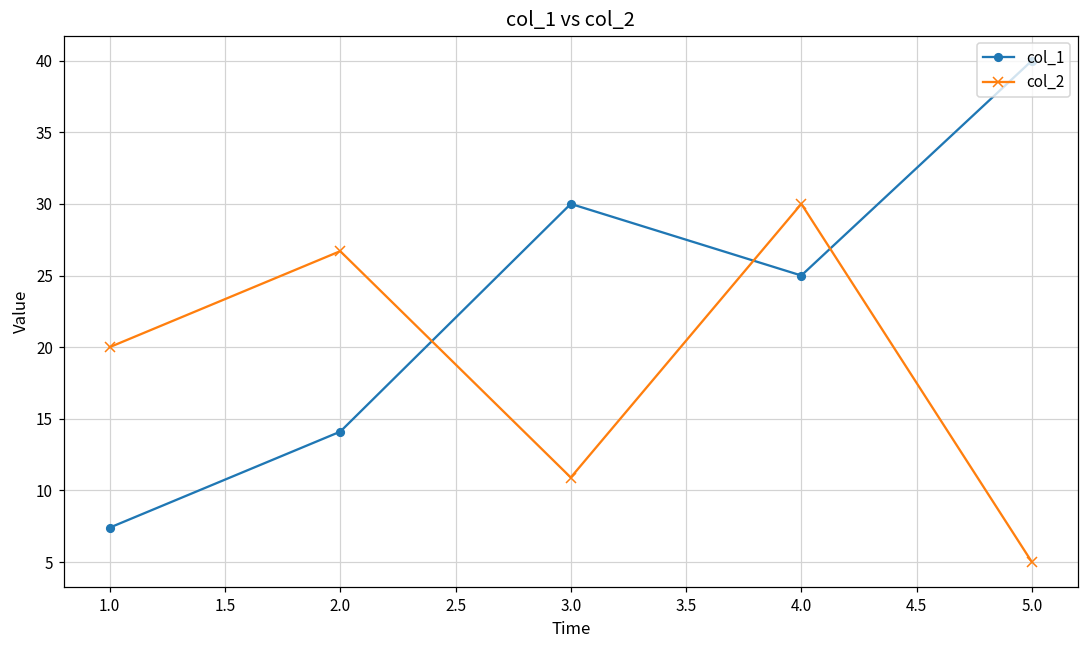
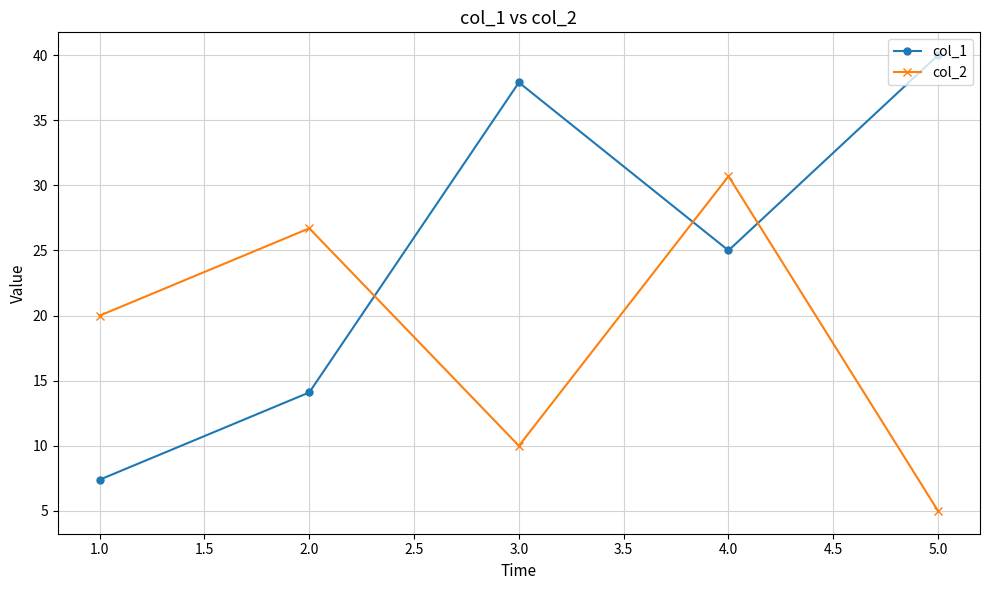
col_1, 3.0: 30.0 -> 37.9
col_2, 3.0: 10.9 -> 10.0
col_2, 4.0: 30.0 -> 30.7
